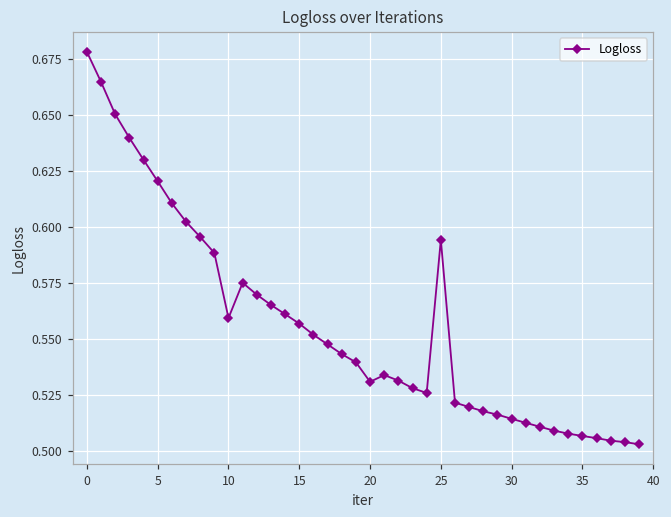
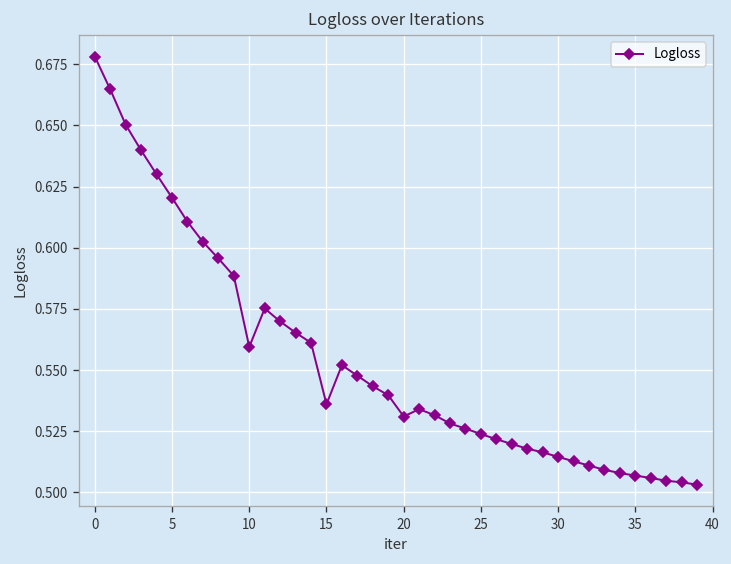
15: 0.557 -> 0.536
25: 0.594 -> 0.524
